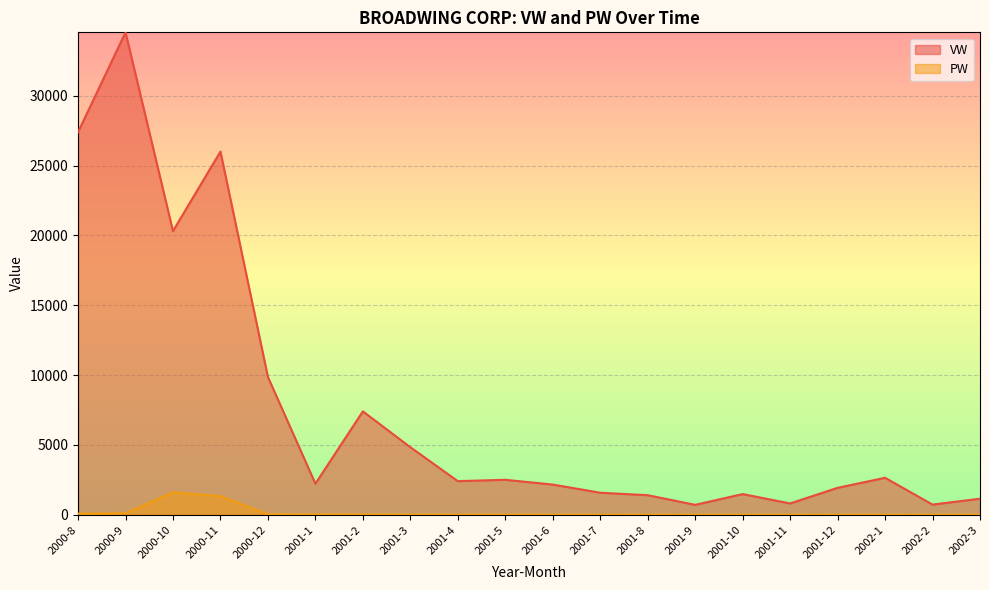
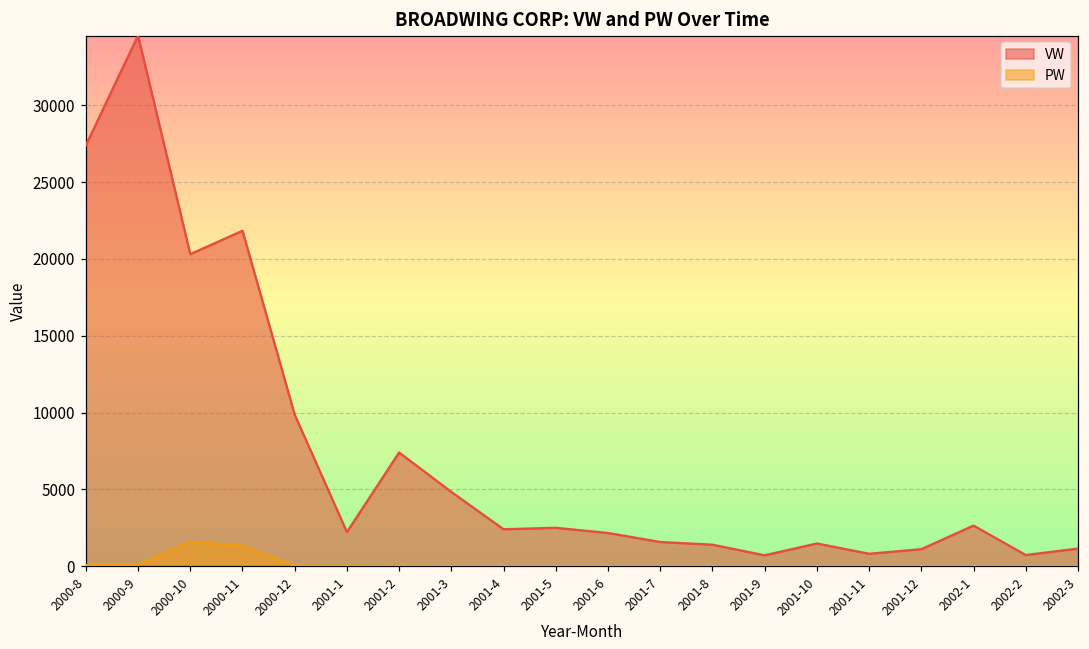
VW, 2000-11: 26000 -> 21800
VW, 2001-12: 1900 -> 1100
